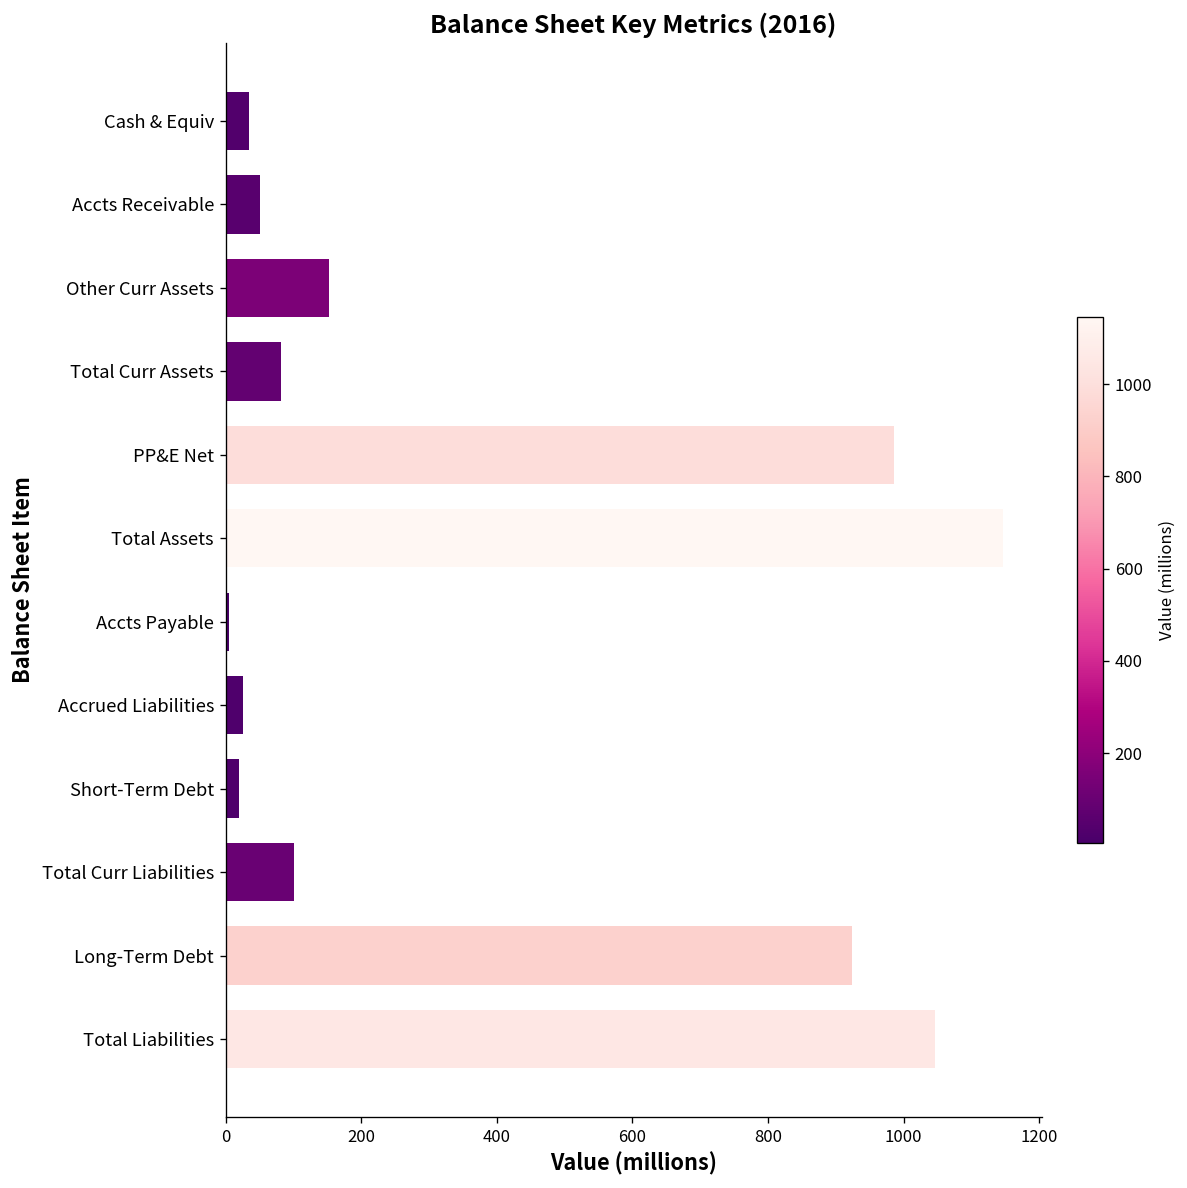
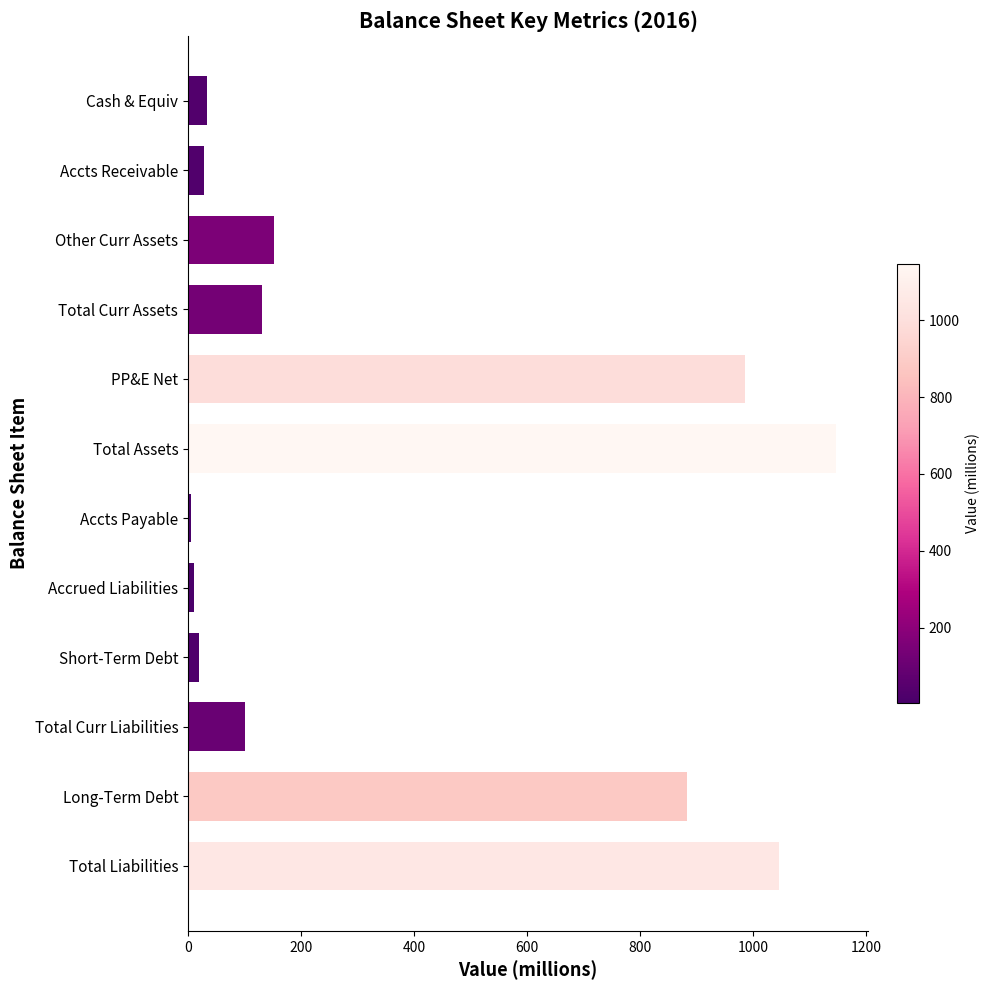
Accts Receivable: 50 -> 30
Total Curr Assets: 80 -> 130
Accrued Liabilities: 30 -> 10
Long-Term Debt: 920 -> 880
